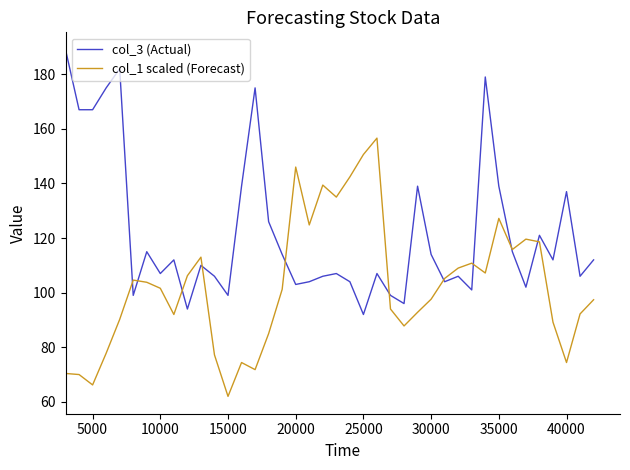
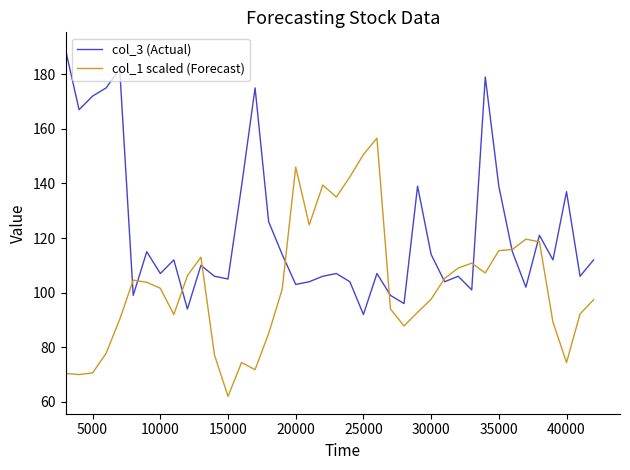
col_3 (Actual), 5000: 167 -> 172
col_1 scaled (Forecast), 5000: 66 -> 71
col_3 (Actual), 15000: 99 -> 105
col_1 scaled (Forecast), 35000: 127 -> 115
